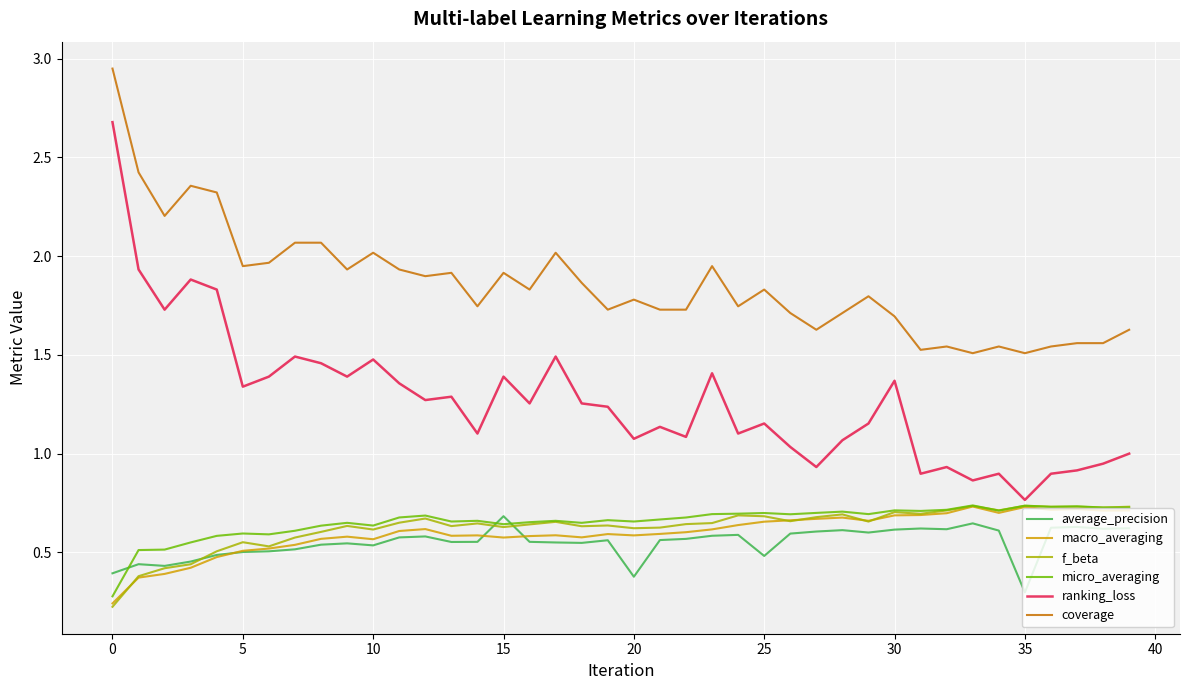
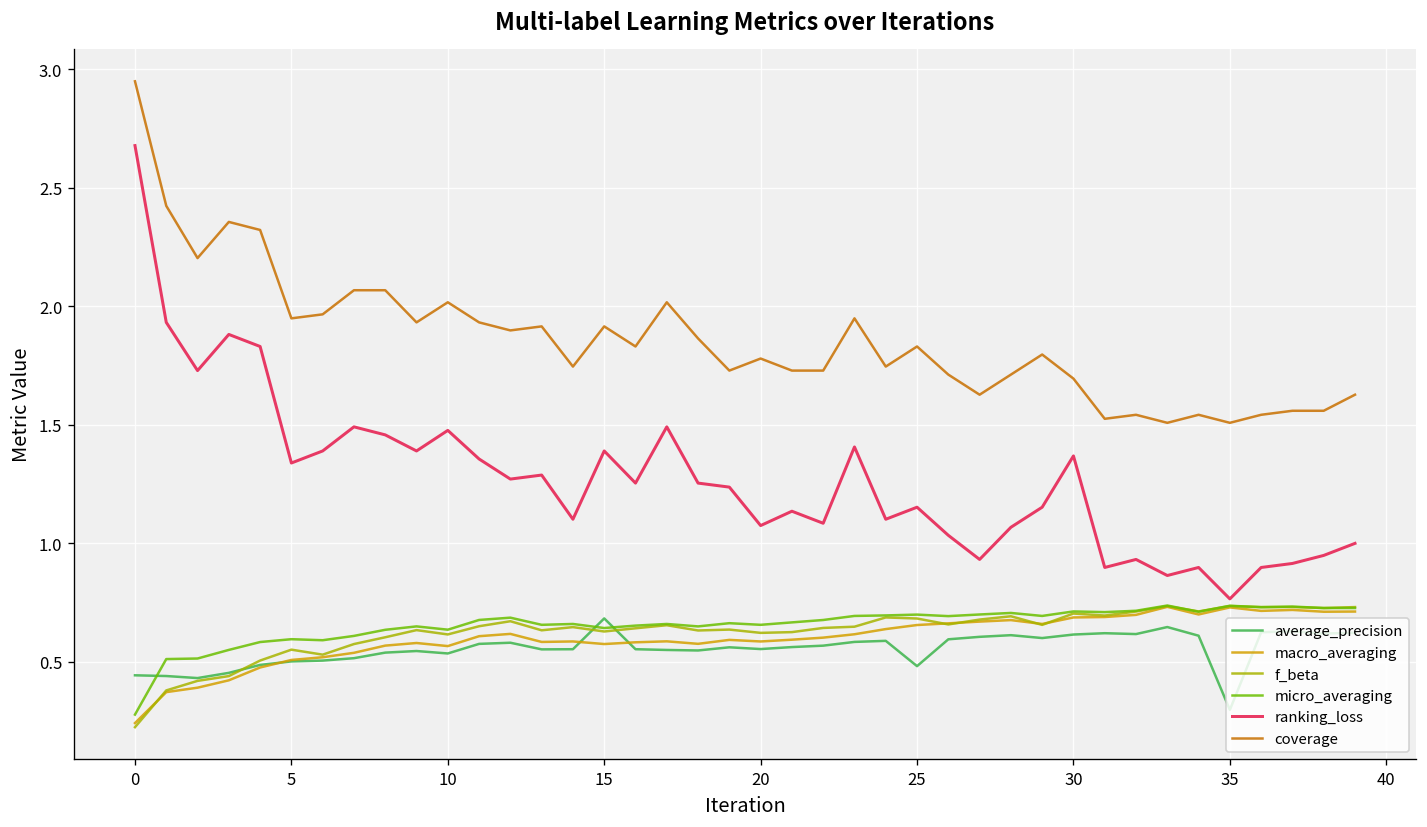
average_precision, 0: 0.39 -> 0.44
average_precision, 20: 0.38 -> 0.55
